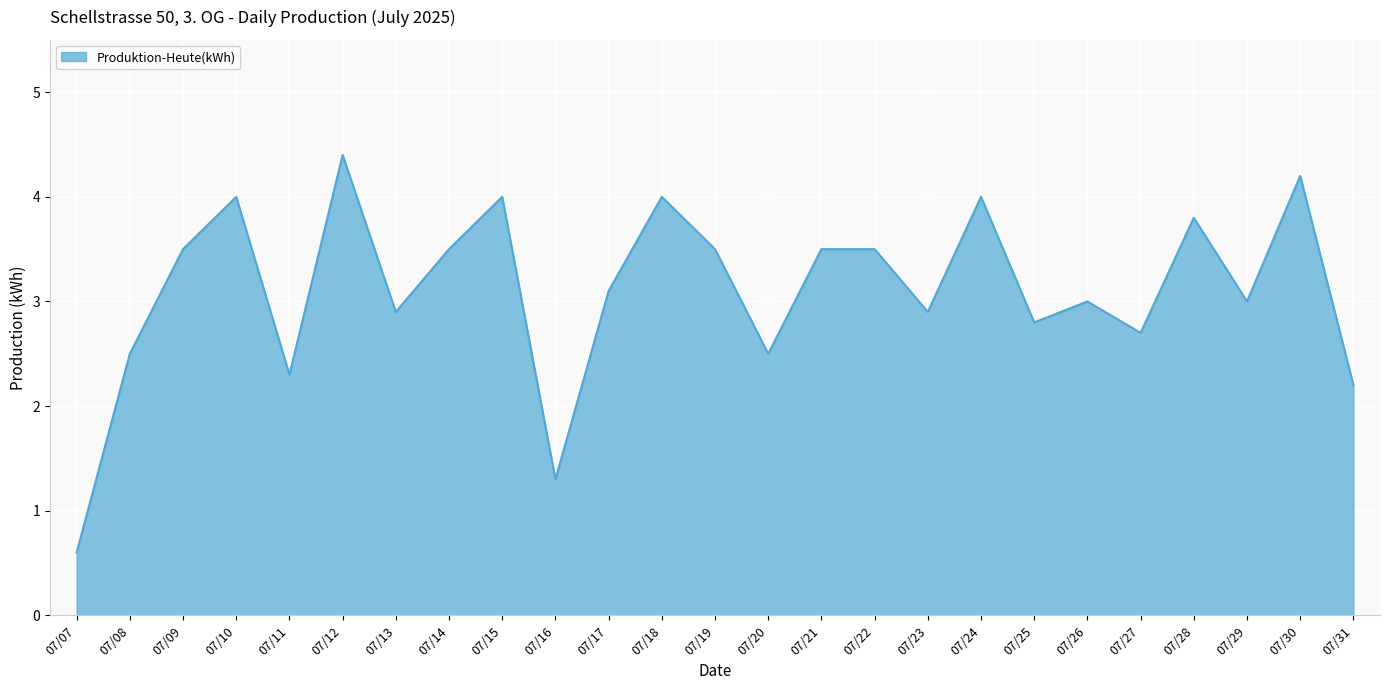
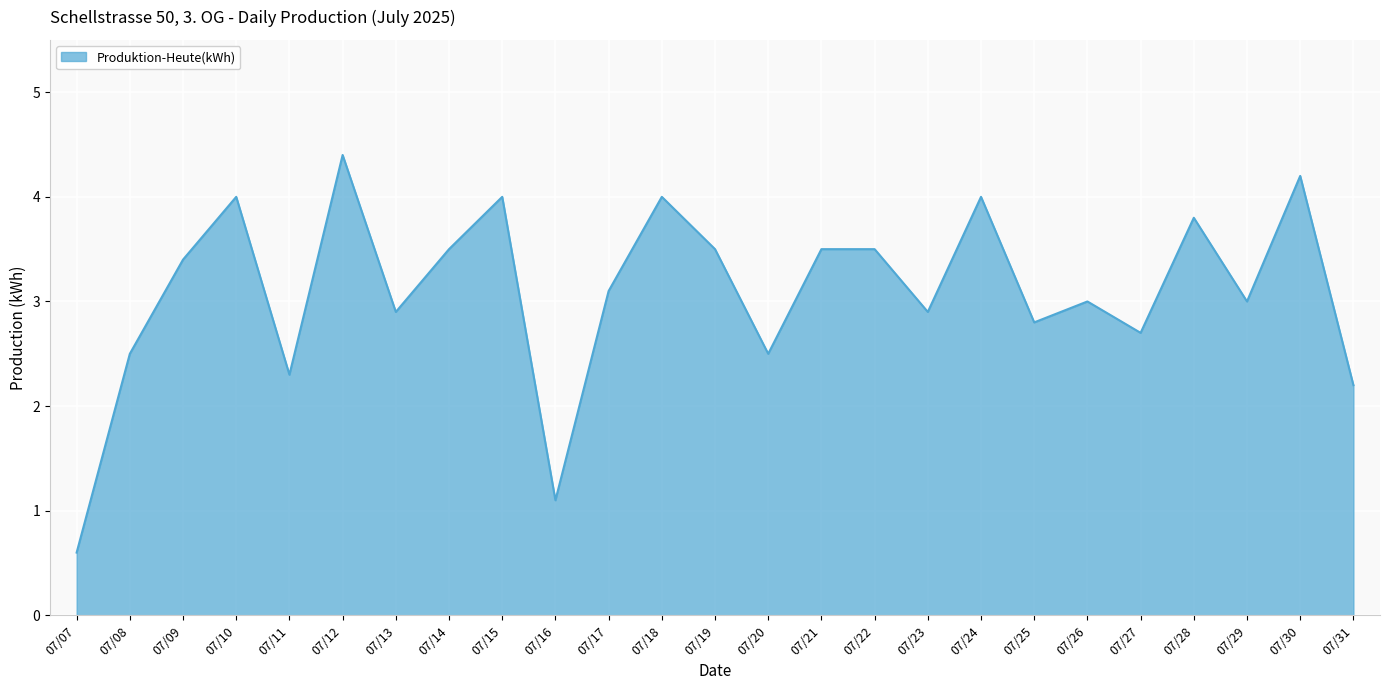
07/09: 3.5 -> 3.4
07/16: 1.3 -> 1.1
